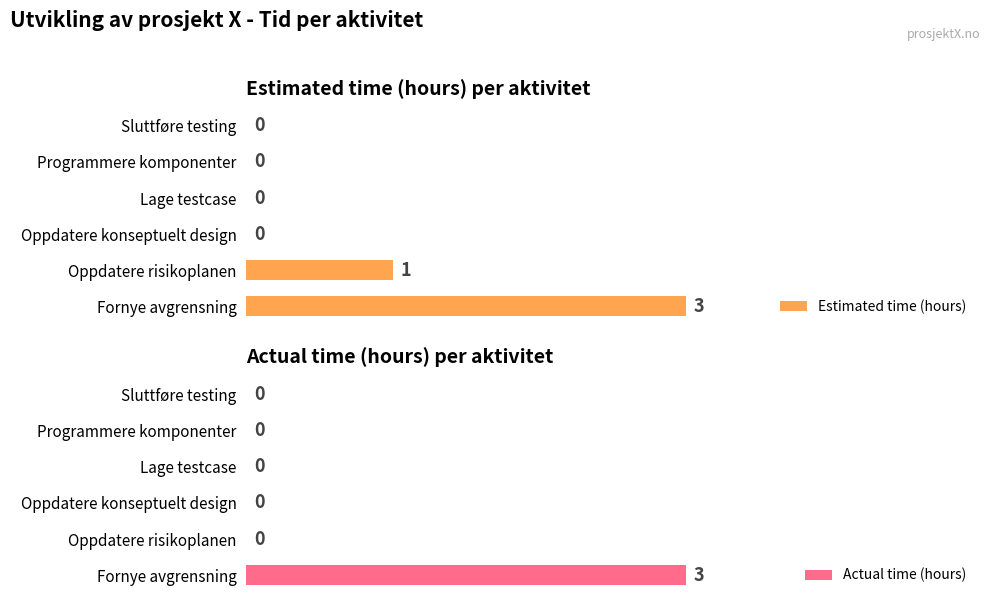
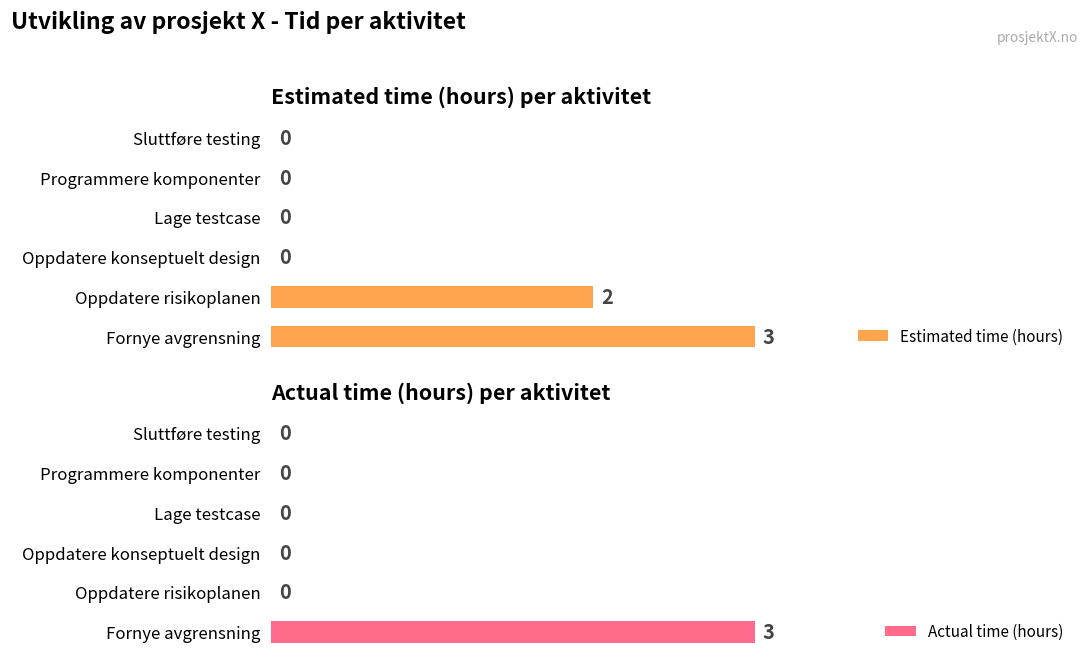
Estimated time (hours) per aktivitet, Oppdatere risikoplanen: 1 -> 2
